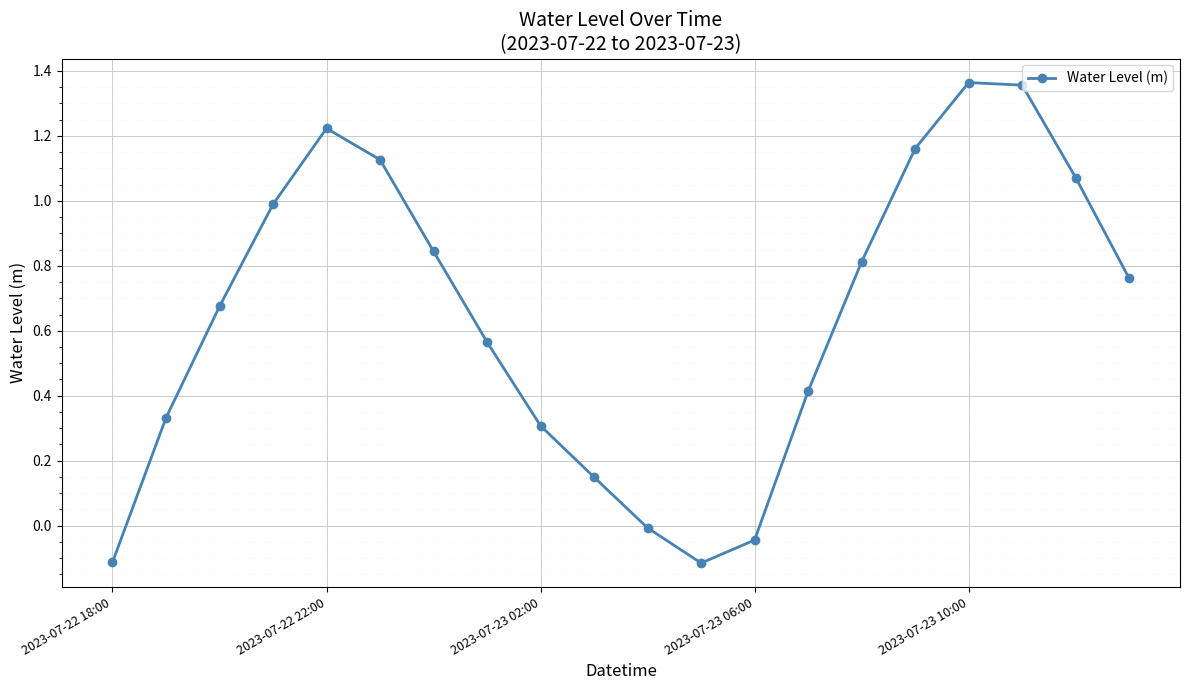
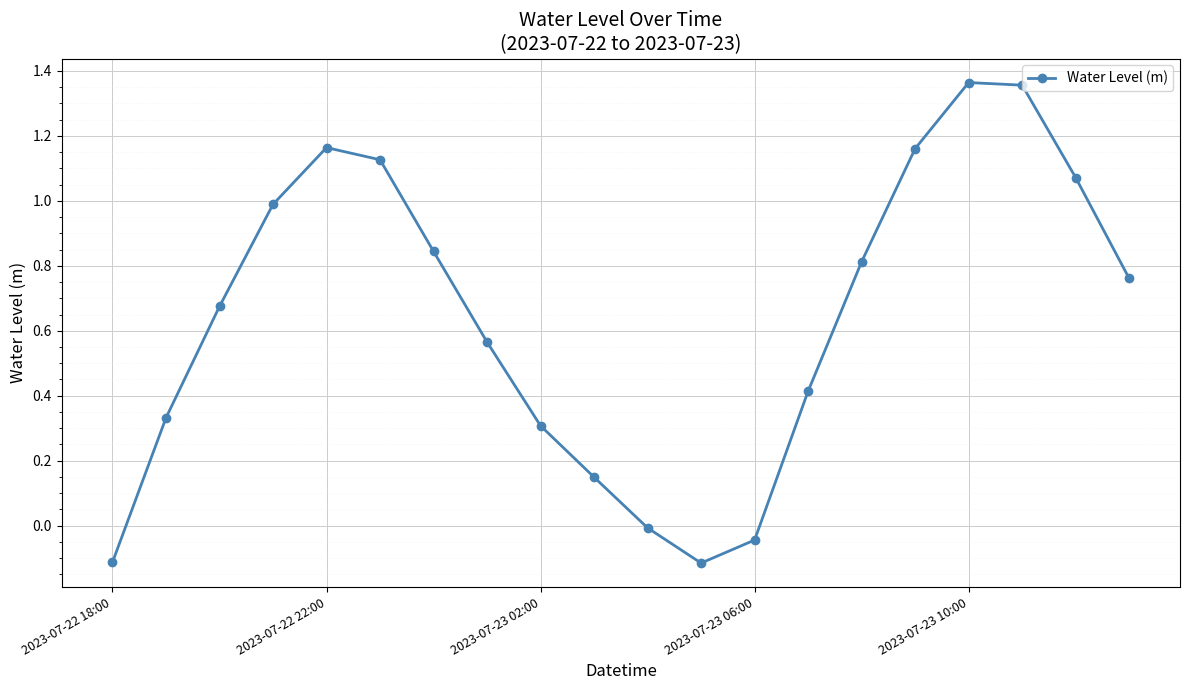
2023-07-22 22:00: 1.22 -> 1.16
